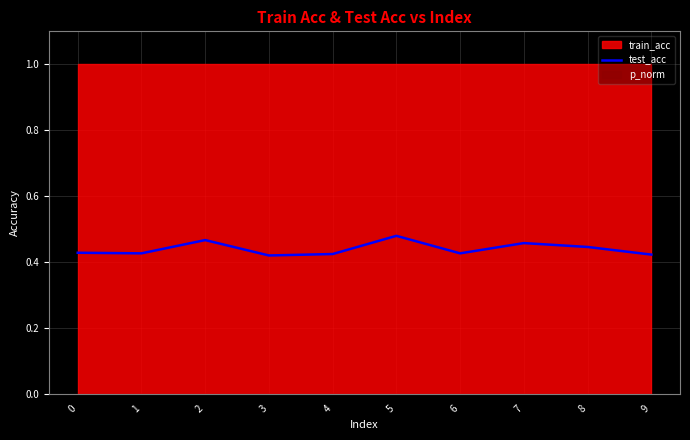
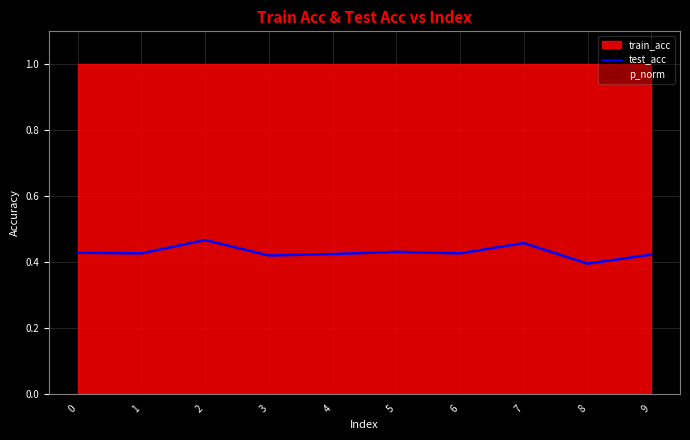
test_acc, 5: 0.48 -> 0.43
test_acc, 8: 0.45 -> 0.39
